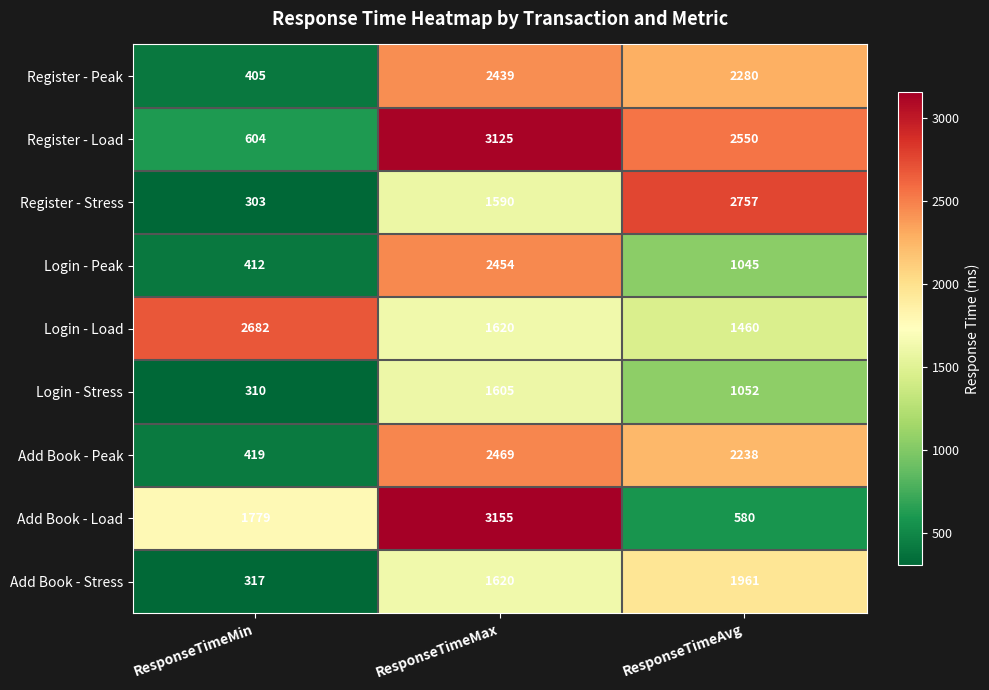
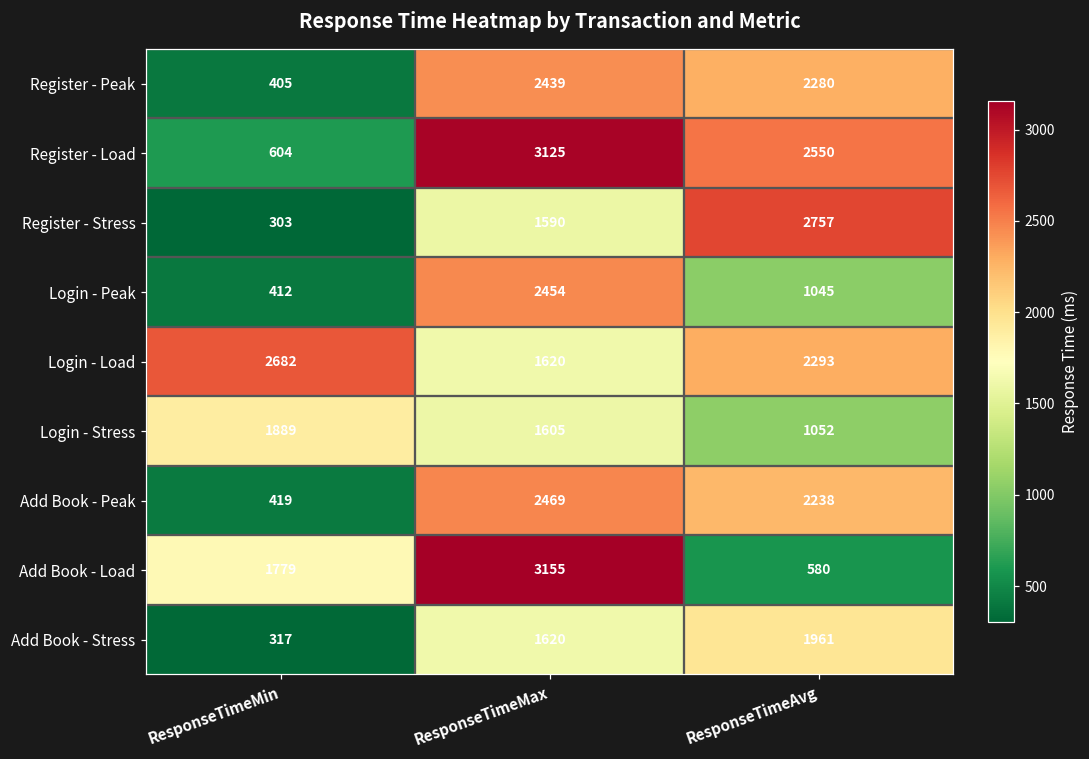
Login - Load, ResponseTimeAvg: 1460 -> 2293
Login - Stress, ResponseTimeMin: 310 -> 1889
